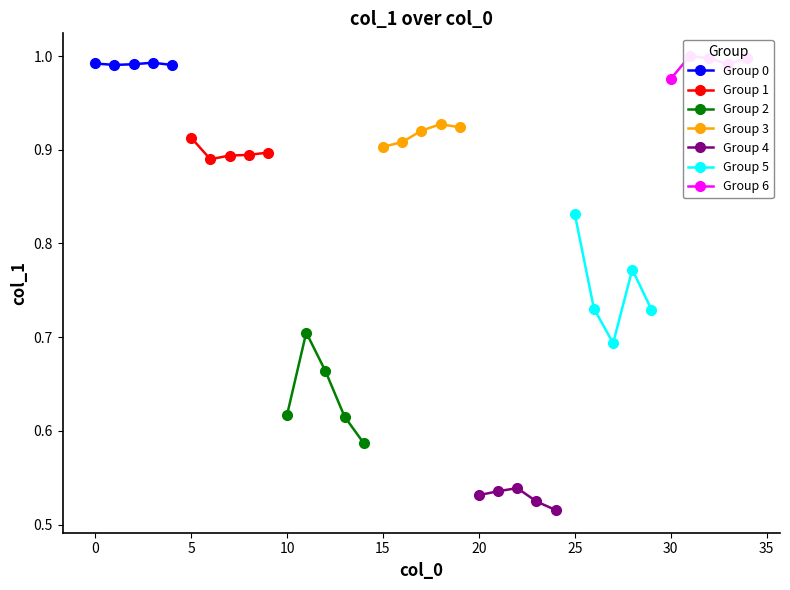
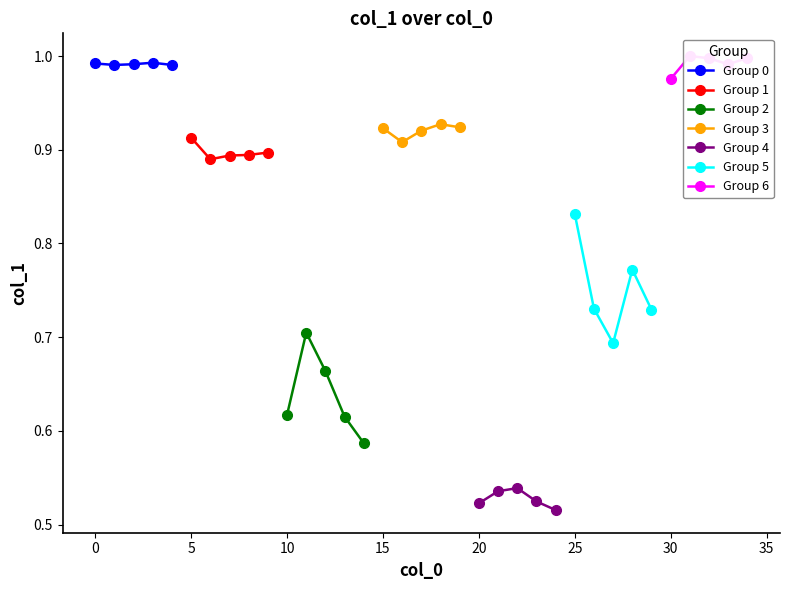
Group 3, 15: 0.90 -> 0.92
Group 4, 20: 0.53 -> 0.52
